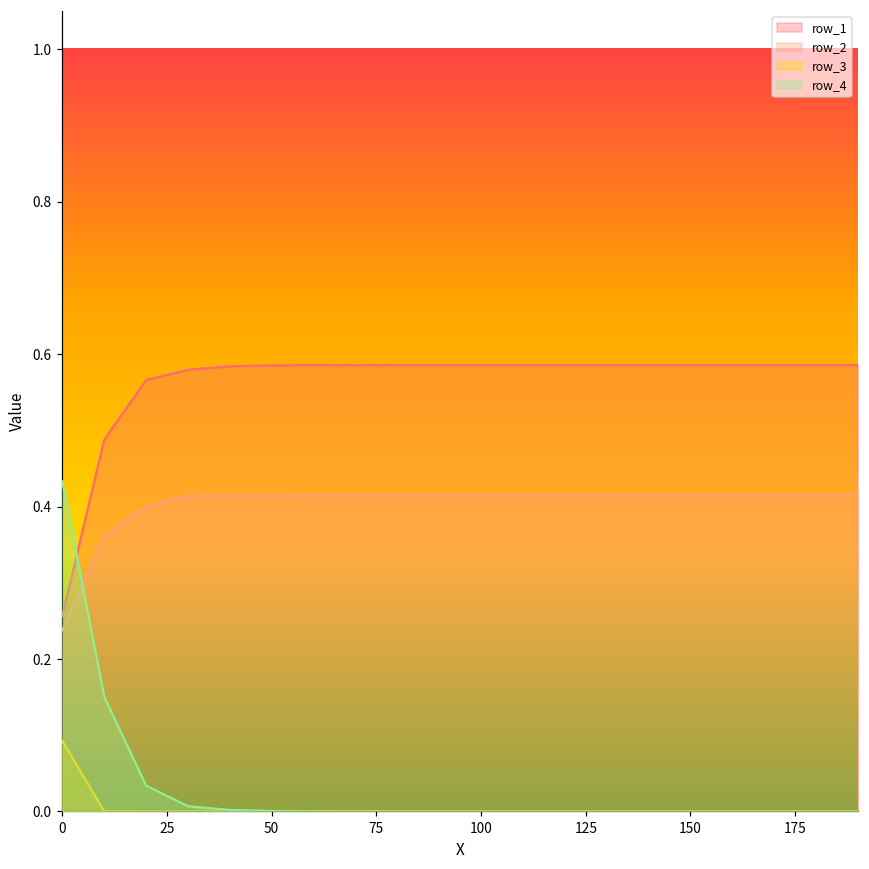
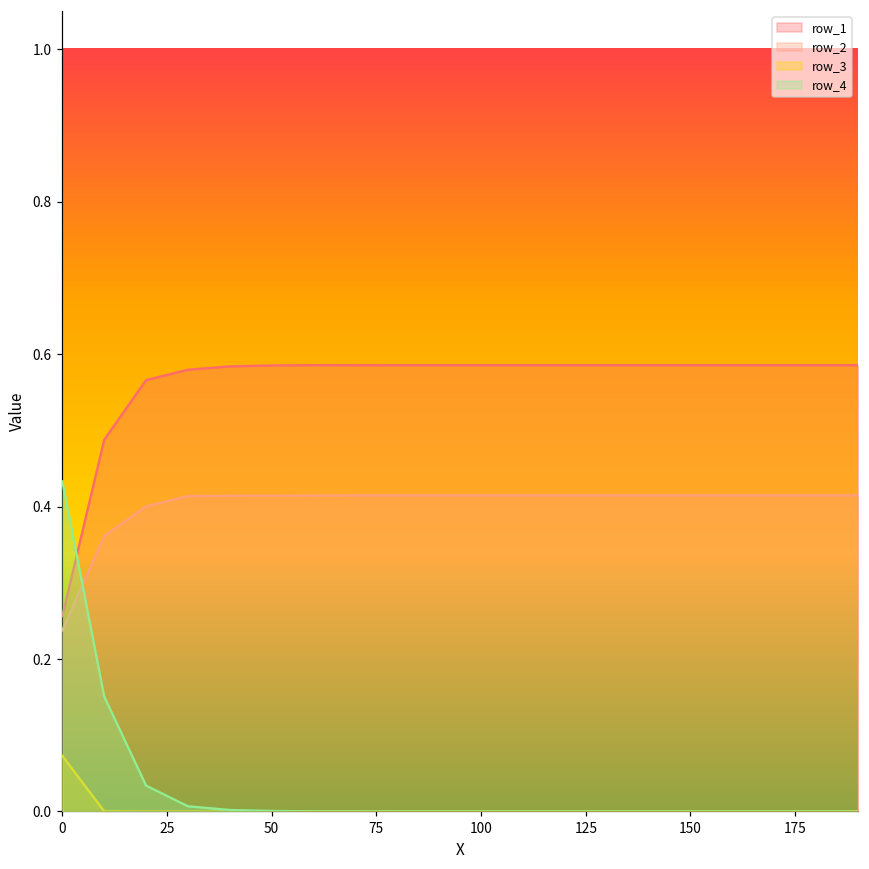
row_3, 0: 0.09 -> 0.07
